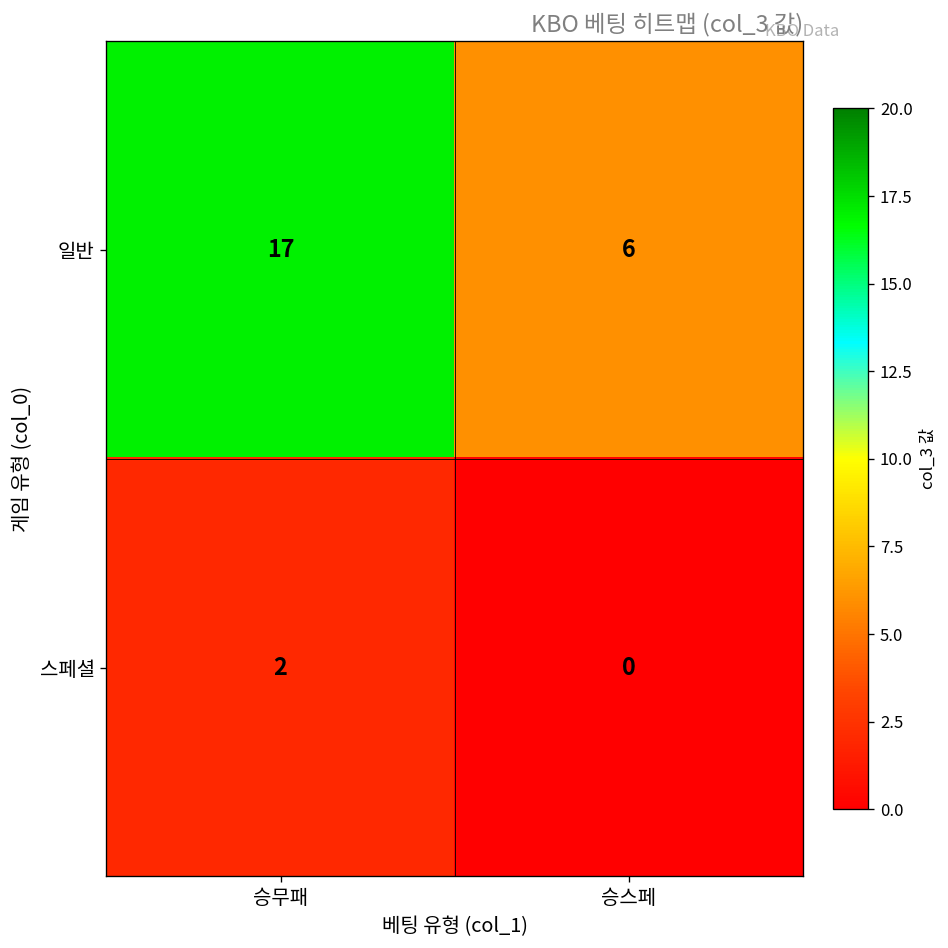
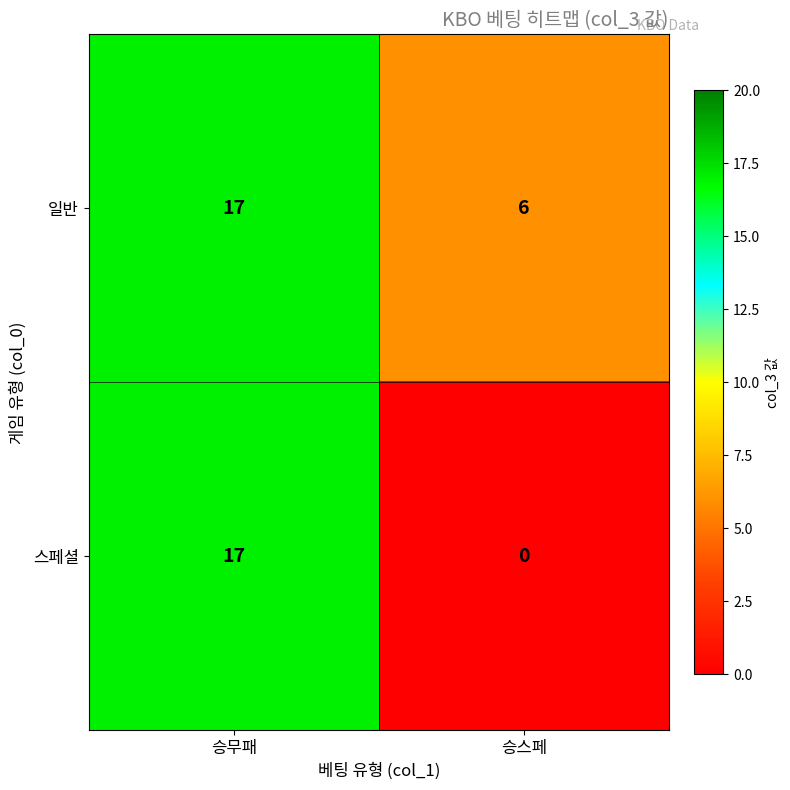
스페셜, 승무패: 2 -> 17
